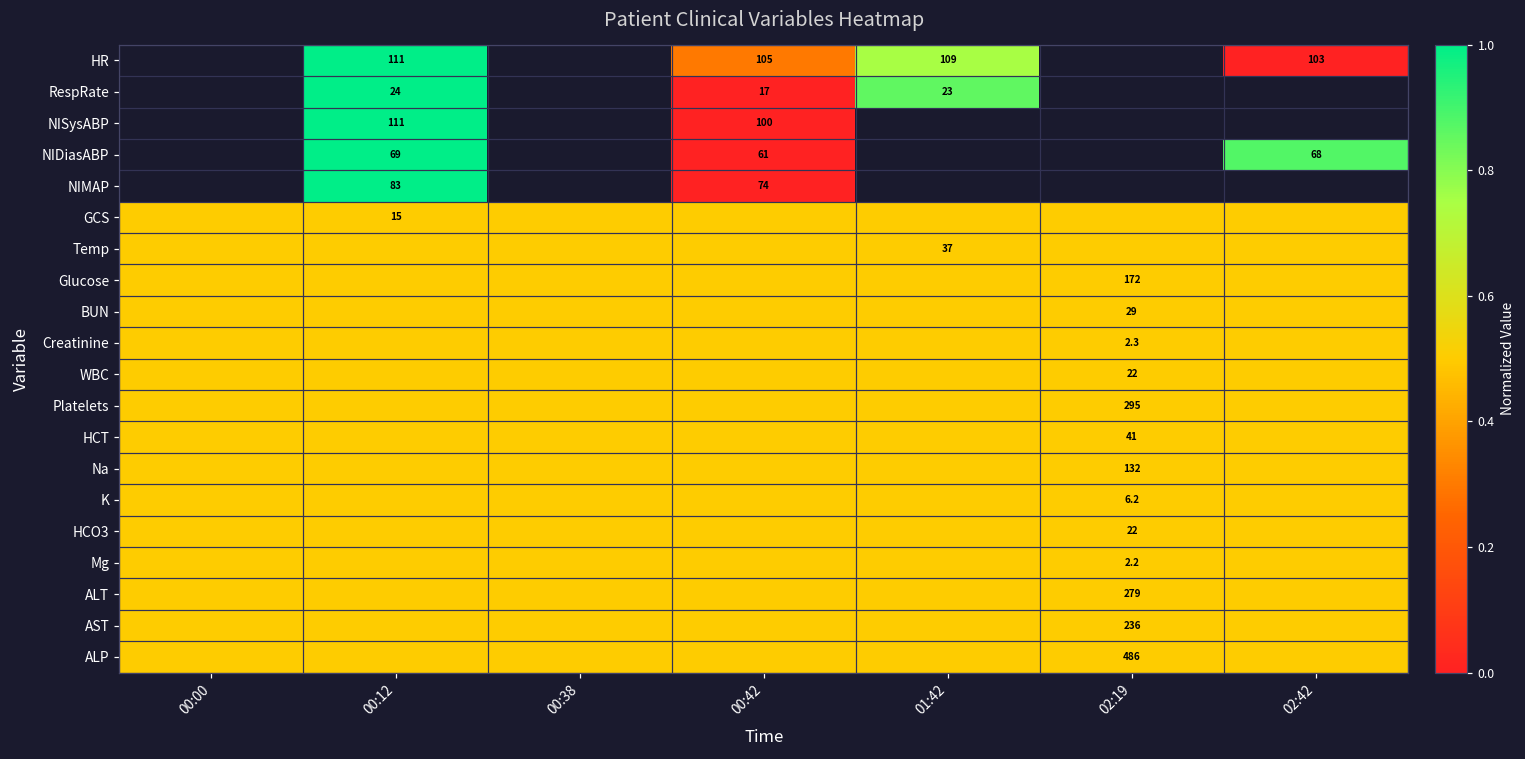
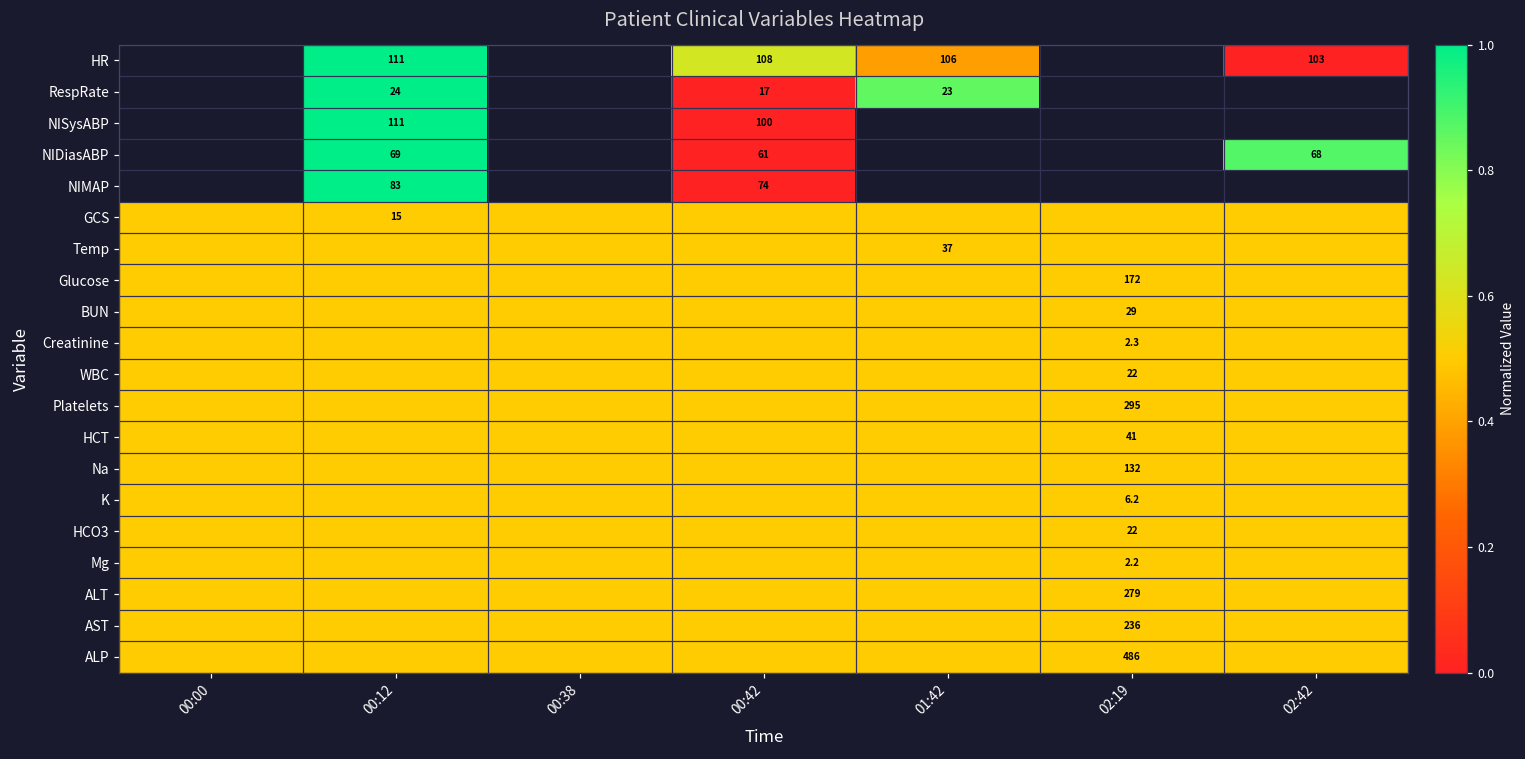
HR, 00:42: 105 -> 108
HR, 01:42: 109 -> 106
